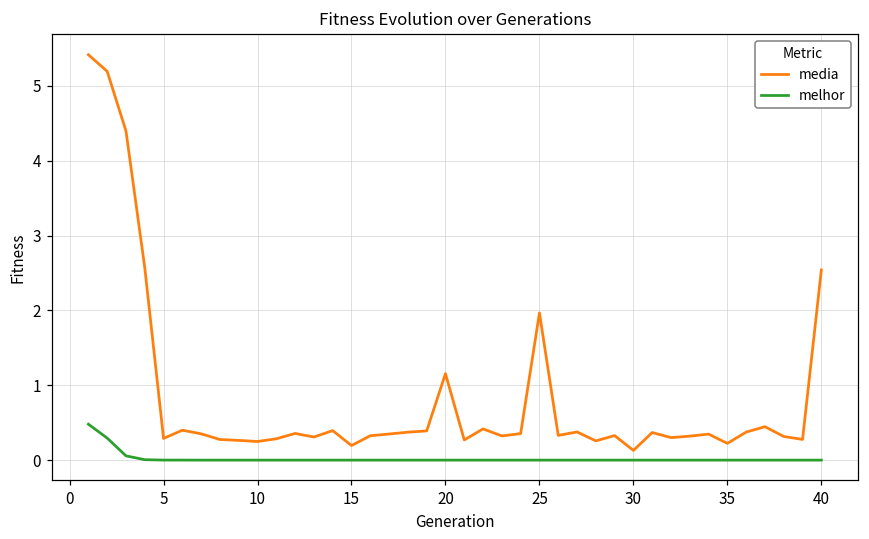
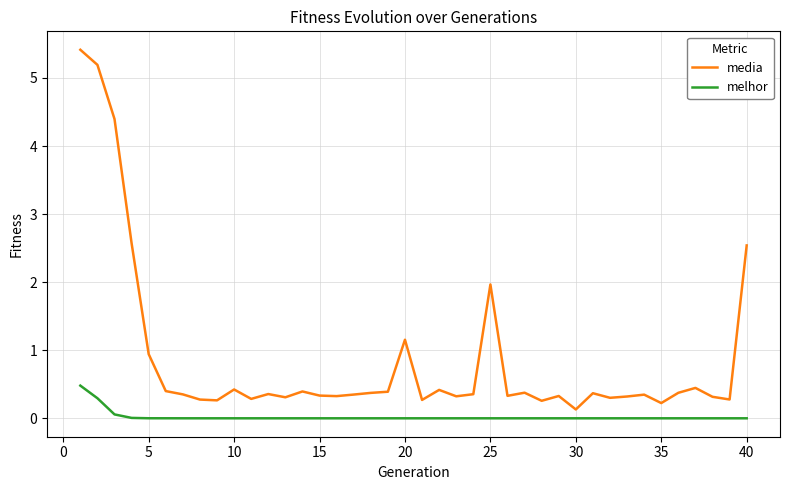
media, 5: 0.3 -> 0.9
media, 10: 0.2 -> 0.4
media, 15: 0.2 -> 0.3
